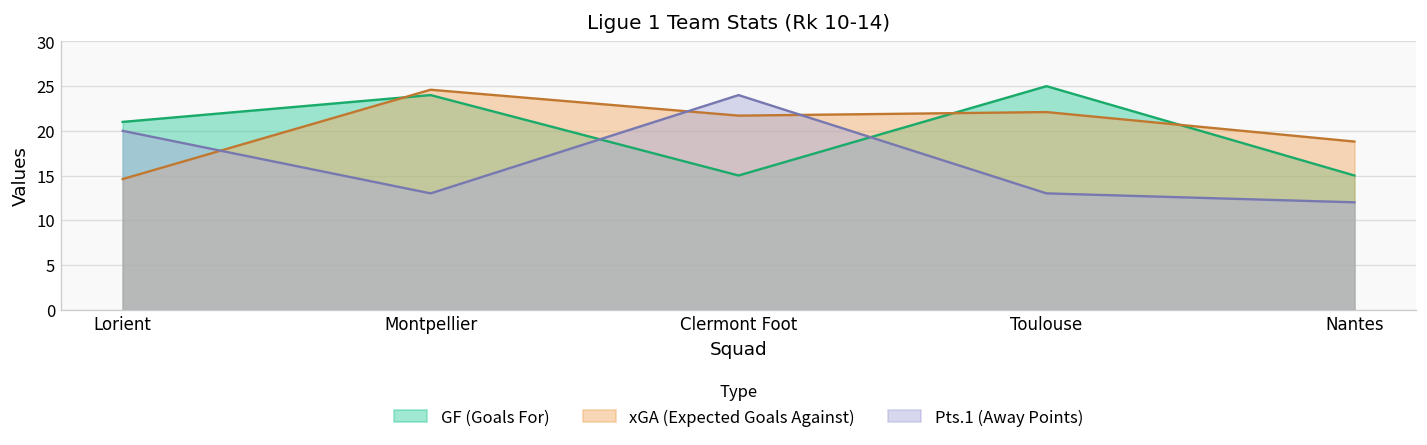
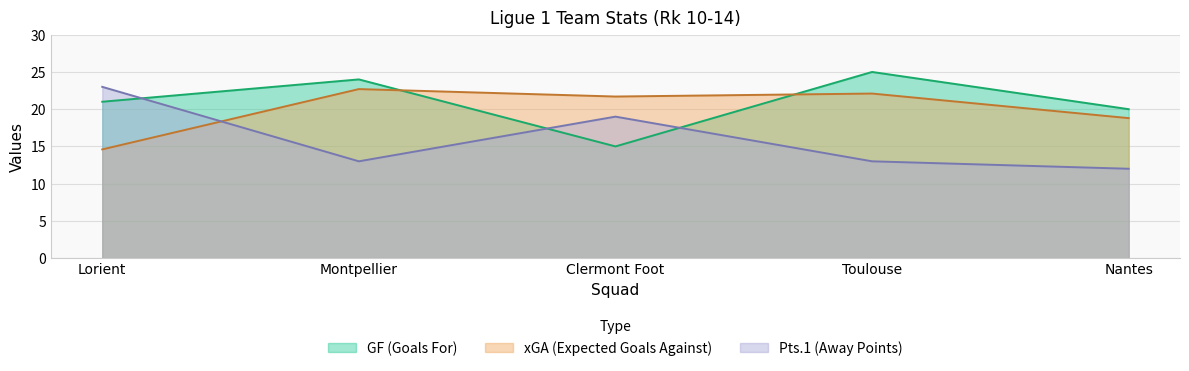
Pts.1 (Away Points), Lorient: 20 -> 23
xGA (Expected Goals Against), Montpellier: 25 -> 23
Pts.1 (Away Points), Clermont Foot: 24 -> 19
GF (Goals For), Nantes: 15 -> 20
